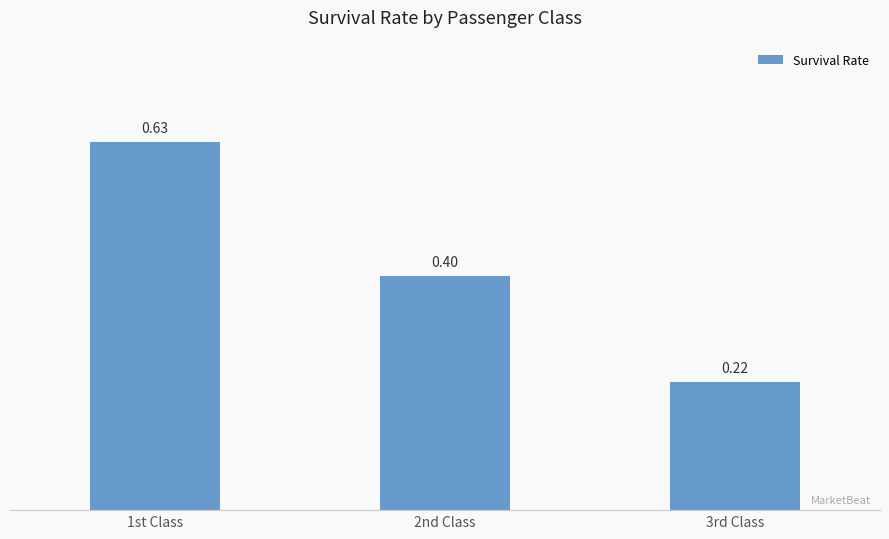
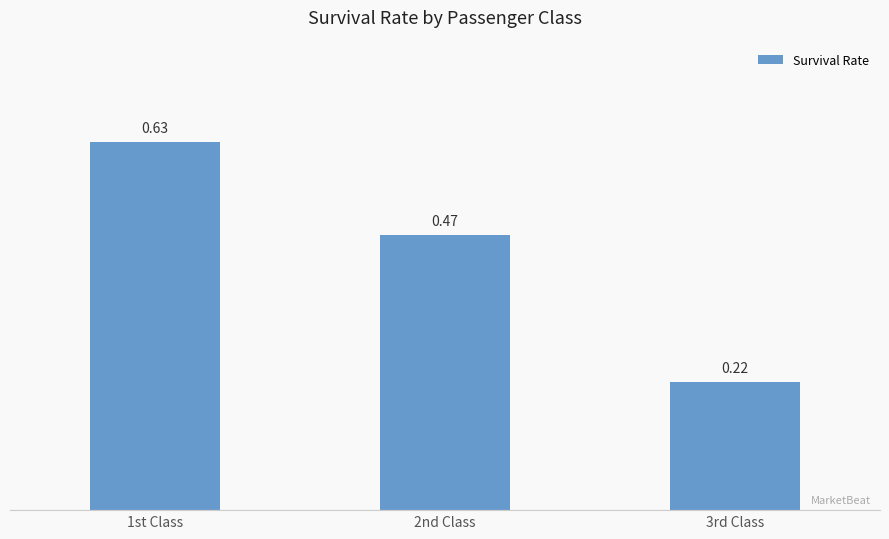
2nd Class: 0.40 -> 0.47
